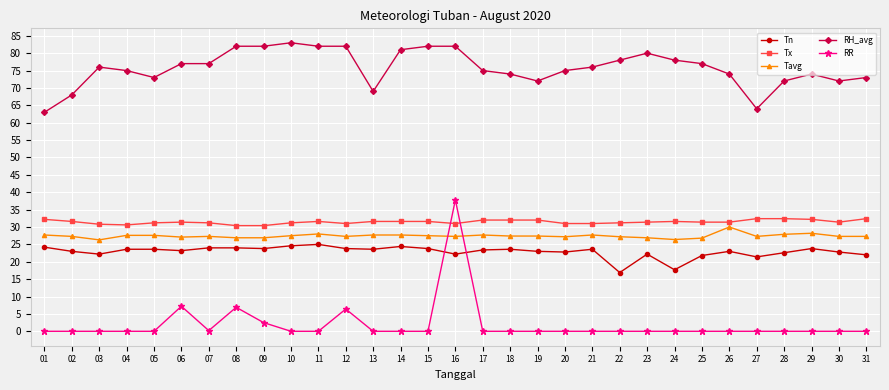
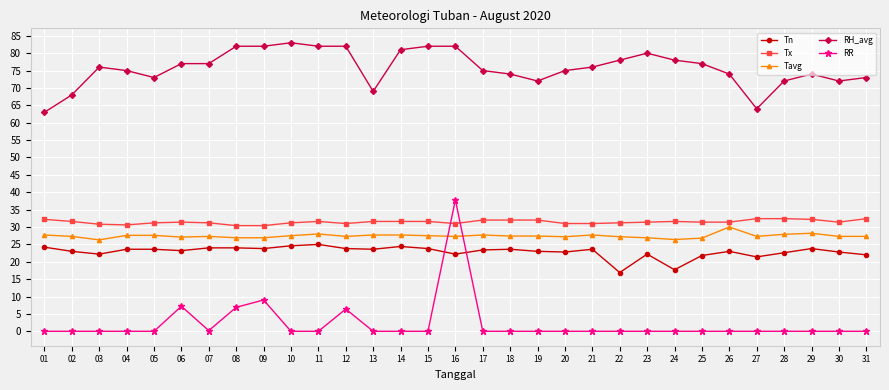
RR, 09: 3 -> 9
